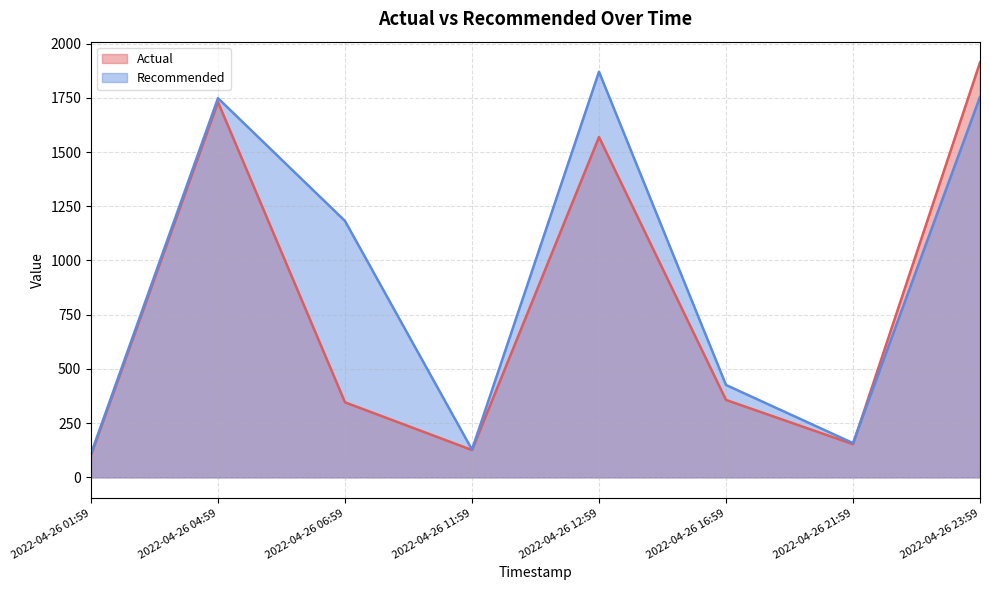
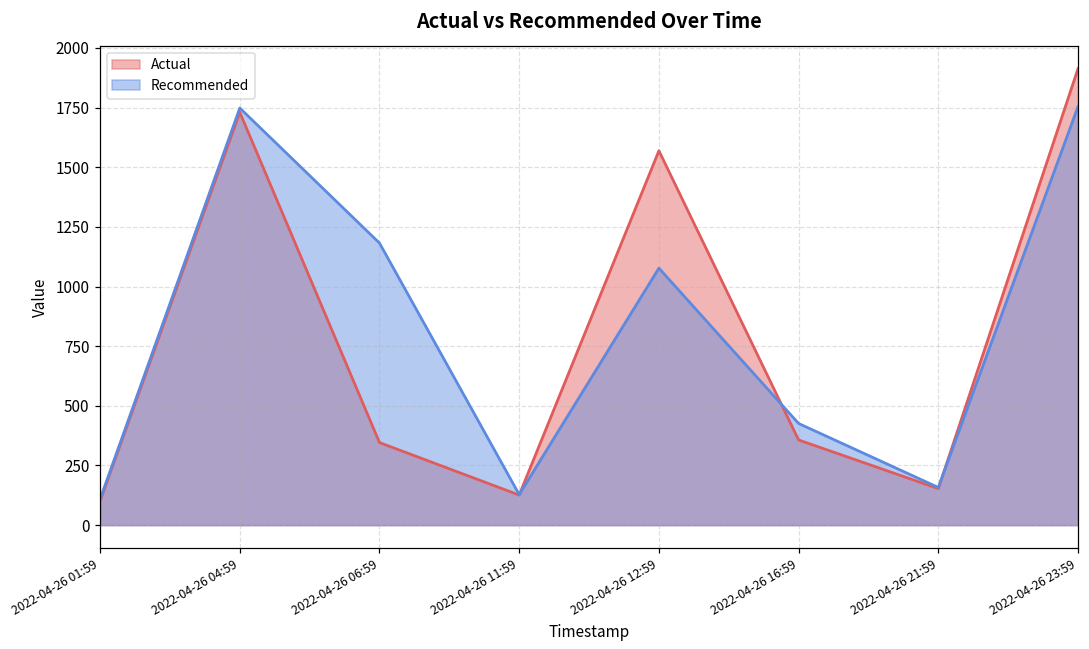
Recommended, 2022-04-26 12:59: 1870 -> 1080
